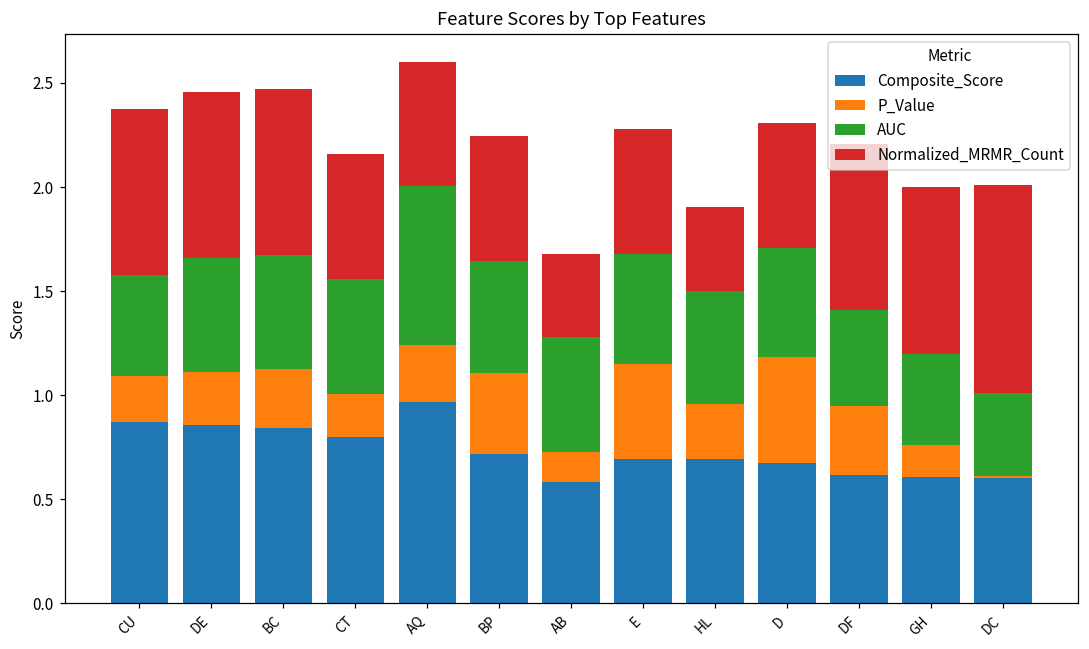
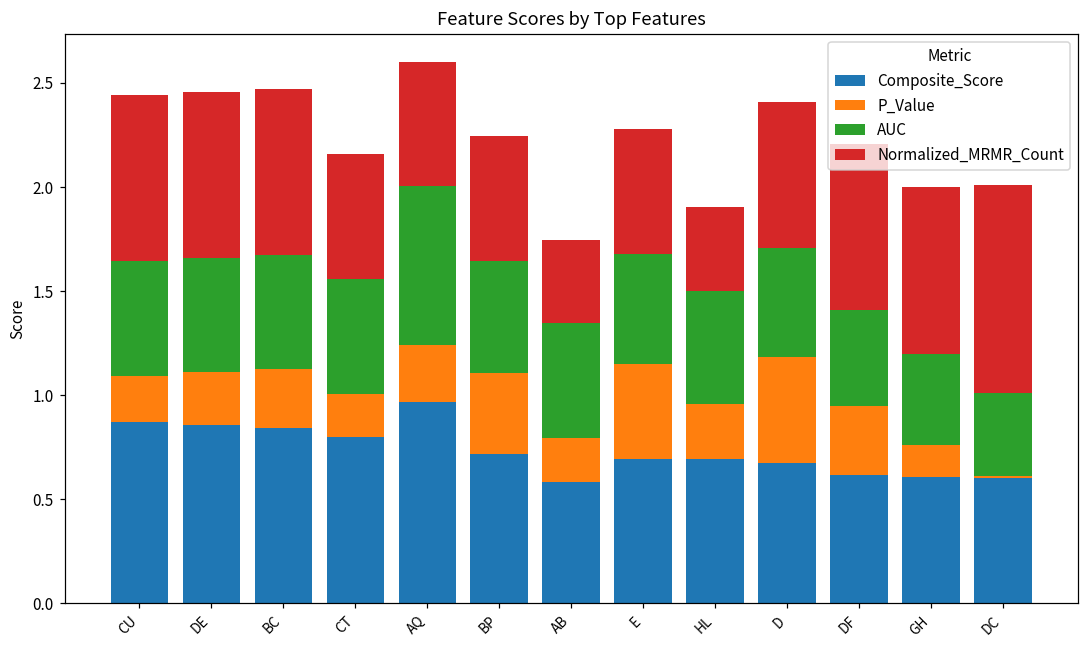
AUC, CU: 0.48 -> 0.55
P_Value, AB: 0.15 -> 0.22
Normalized_MRMR_Count, D: 0.6 -> 0.7
